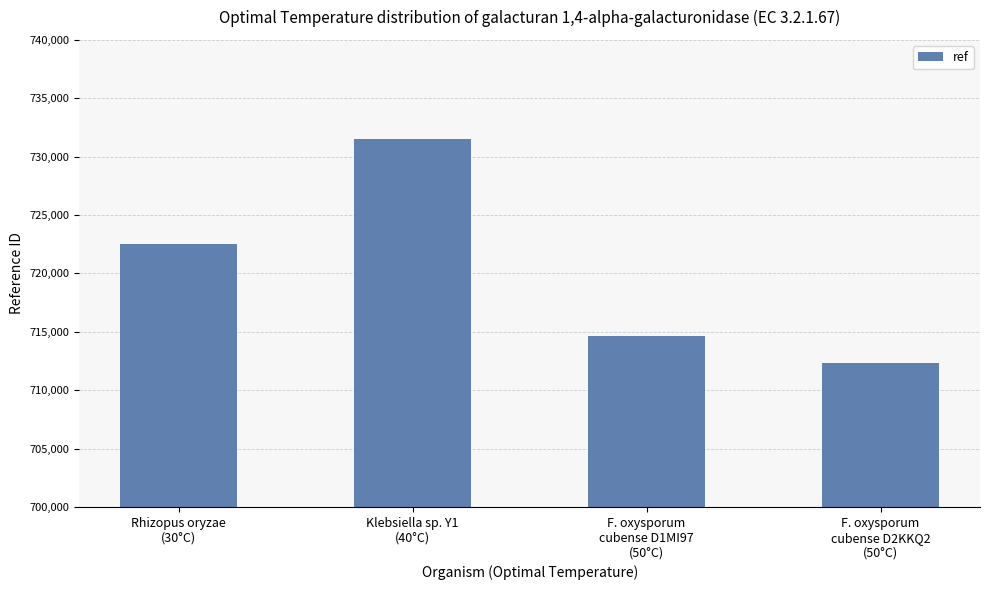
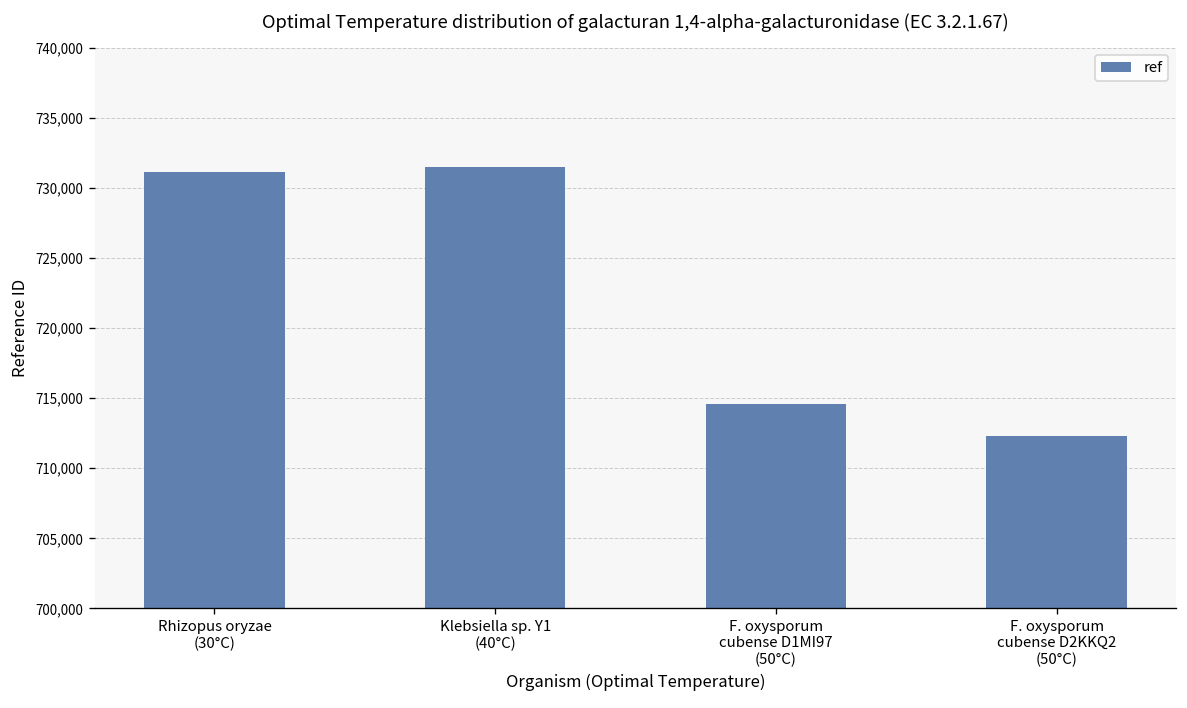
Rhizopus oryzae (30°C): 722,500 -> 731,200
